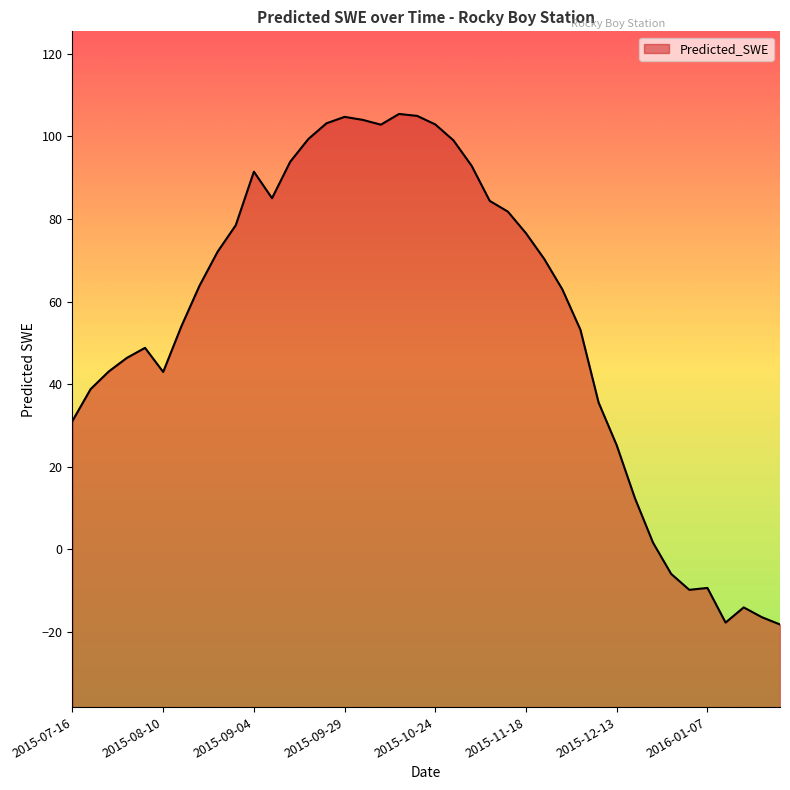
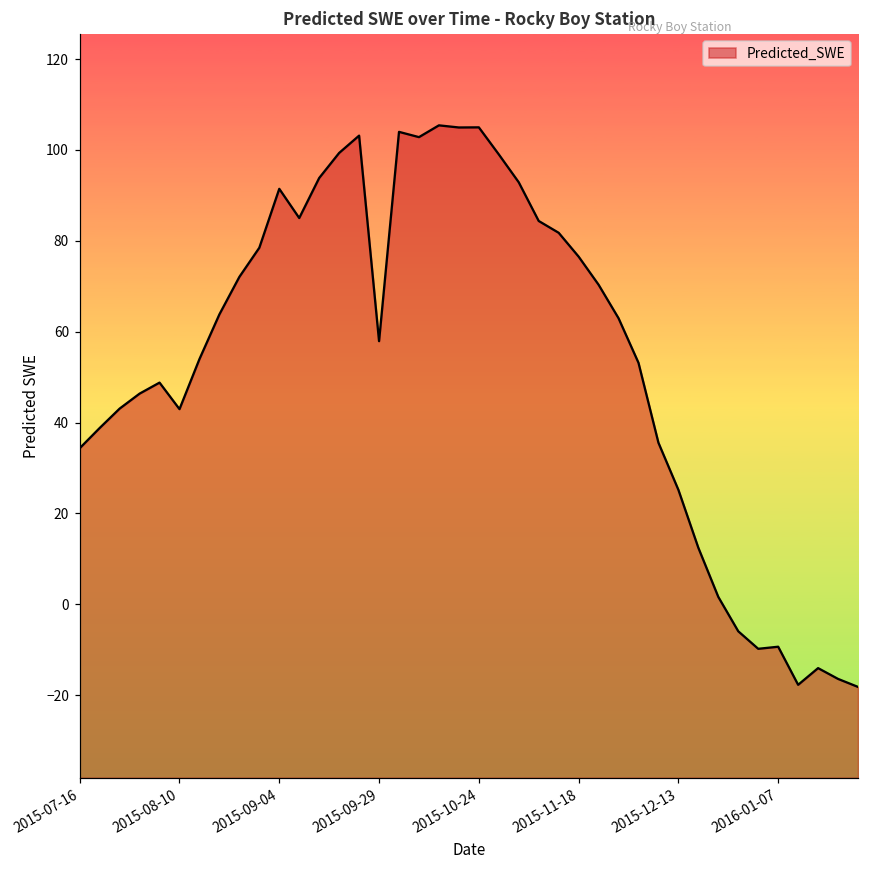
2015-07-16: 31 -> 34
2015-09-29: 105 -> 58
2015-10-24: 103 -> 105
